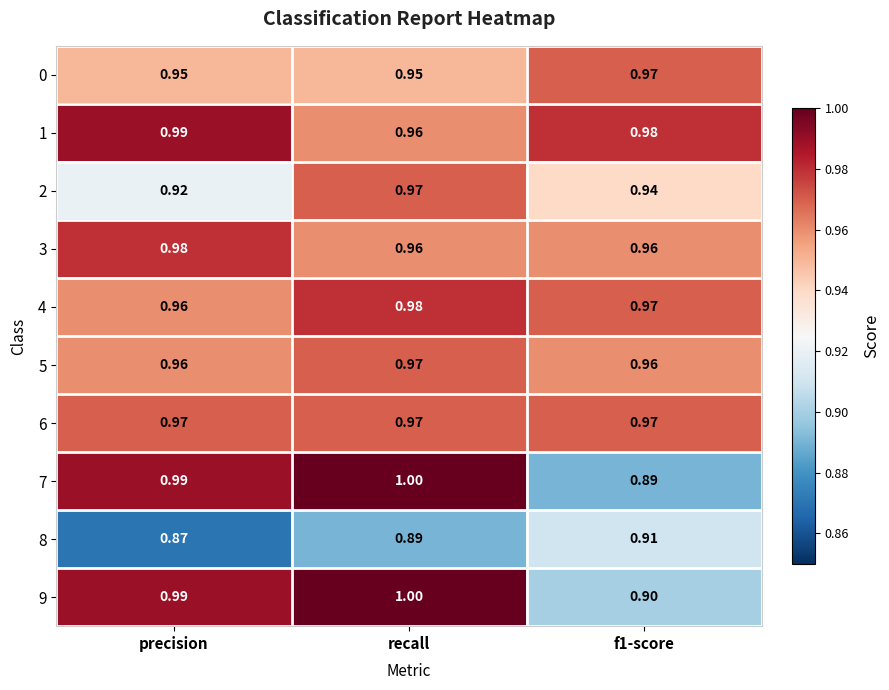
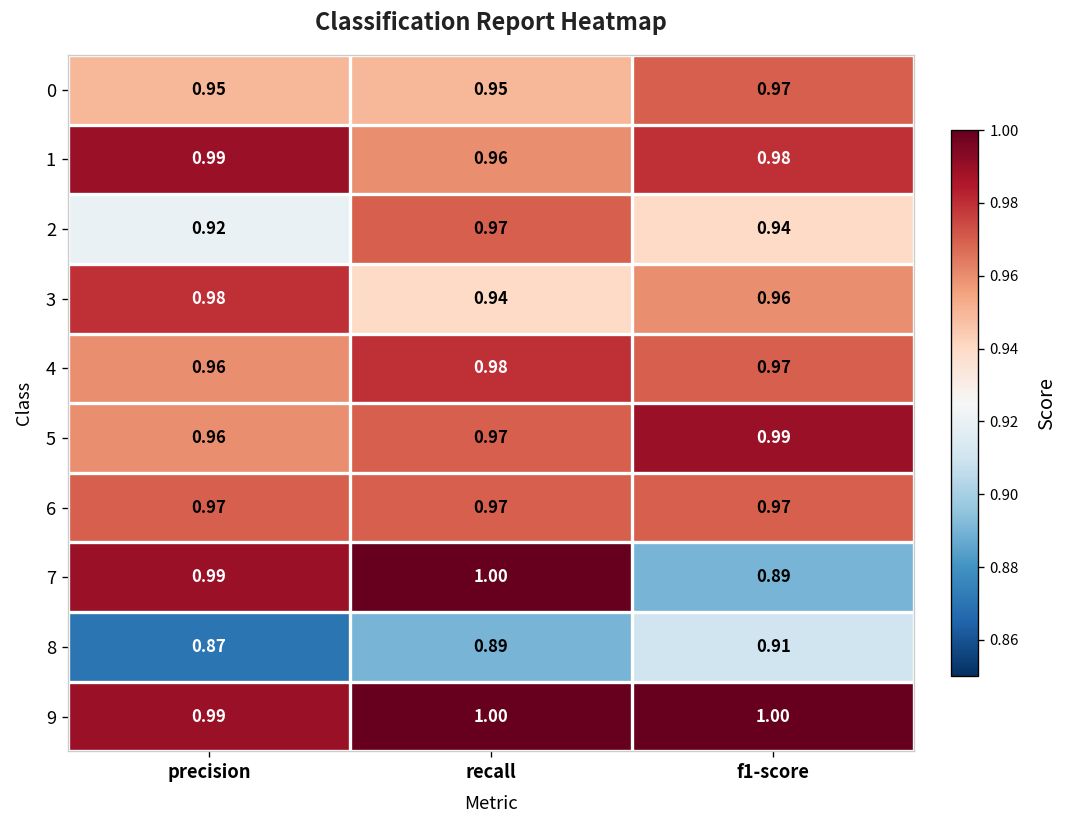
3, recall: 0.96 -> 0.94
5, f1-score: 0.96 -> 0.99
9, f1-score: 0.90 -> 1.00
